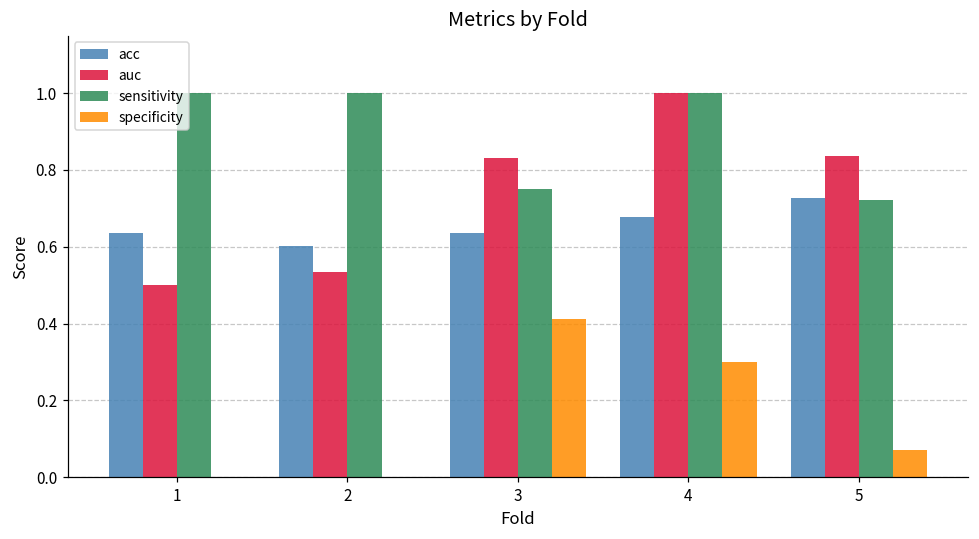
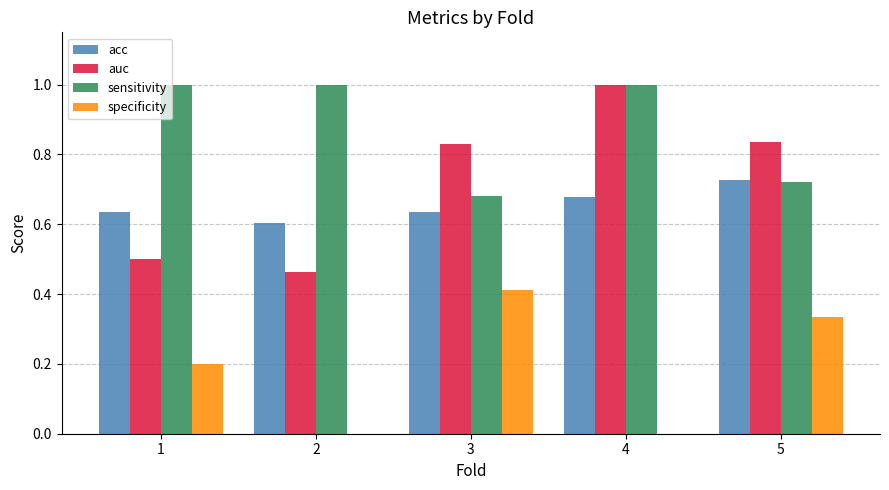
specificity, 1: 0.0 -> 0.2
auc, 2: 0.53 -> 0.46
sensitivity, 3: 0.75 -> 0.68
specificity, 4: 0.3 -> 0.0
specificity, 5: 0.07 -> 0.33
